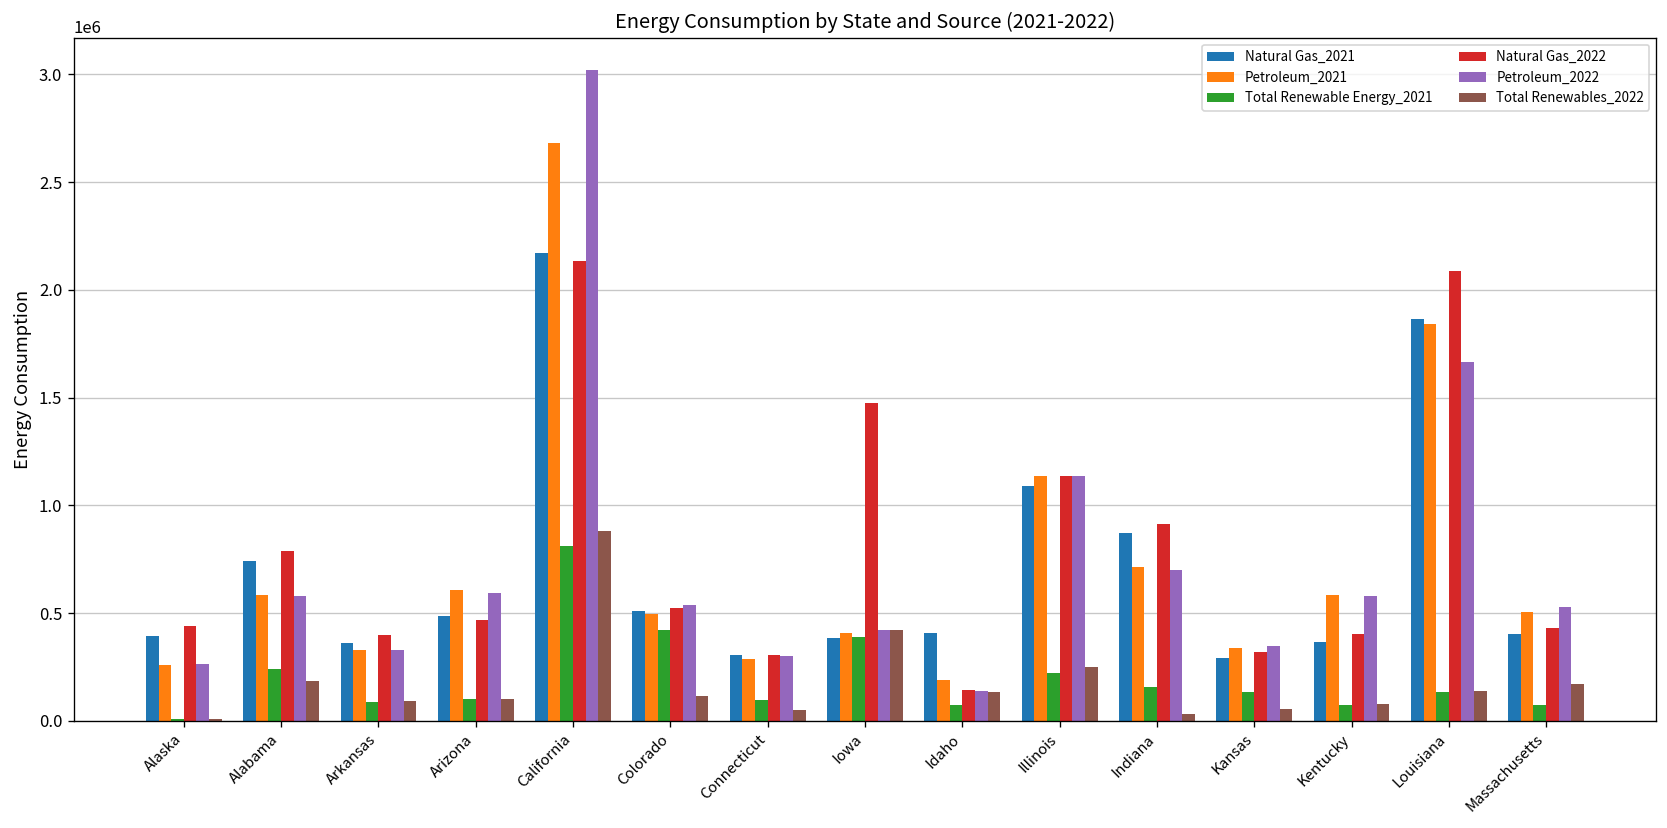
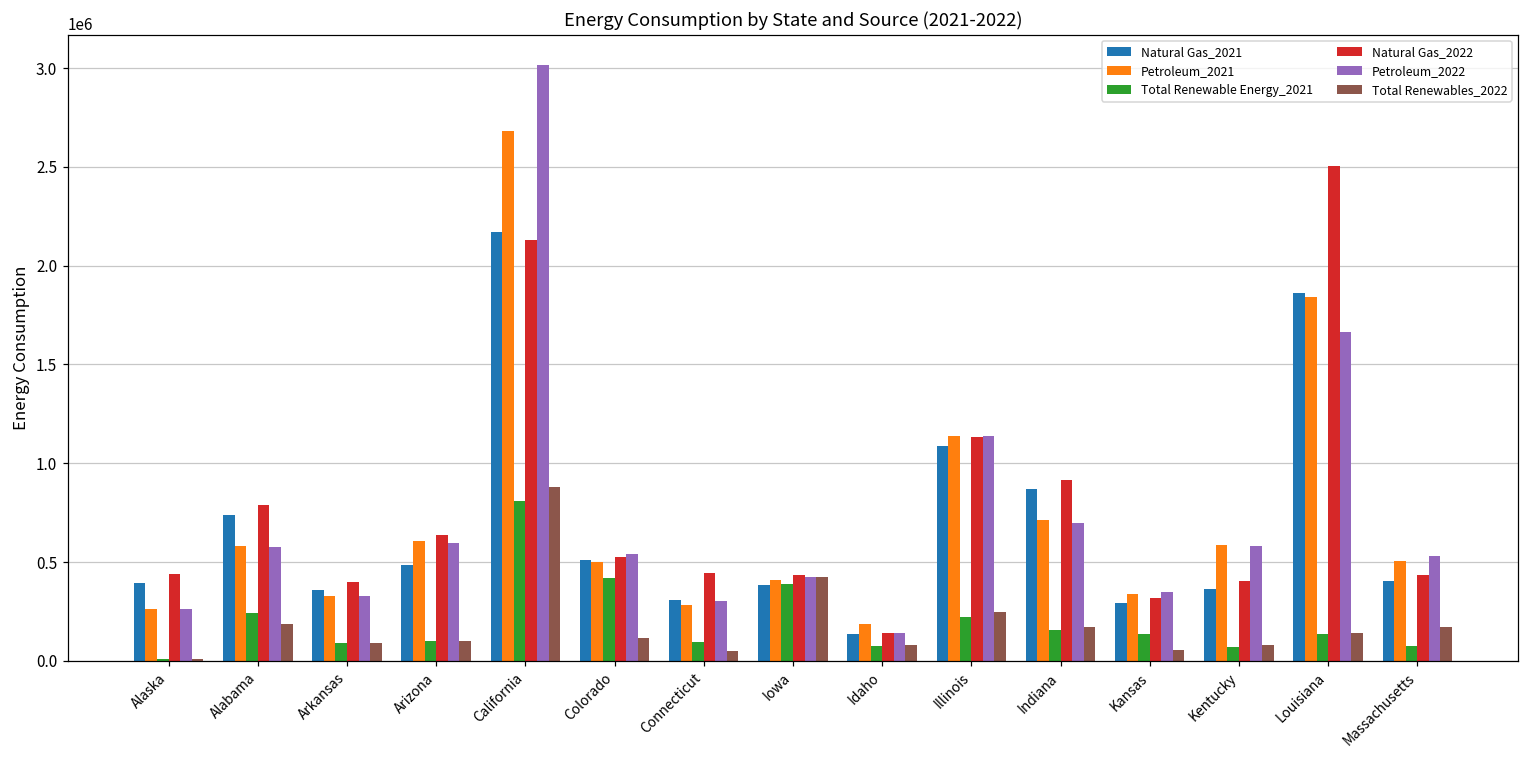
Natural Gas_2022, Arizona: 470000 -> 640000
Natural Gas_2022, Connecticut: 310000 -> 450000
Natural Gas_2022, Iowa: 1470000 -> 430000
Natural Gas_2021, Idaho: 410000 -> 140000
Total Renewables_2022, Idaho: 130000 -> 80000
Total Renewables_2022, Indiana: 30000 -> 170000
Natural Gas_2022, Louisiana: 2090000 -> 2500000
